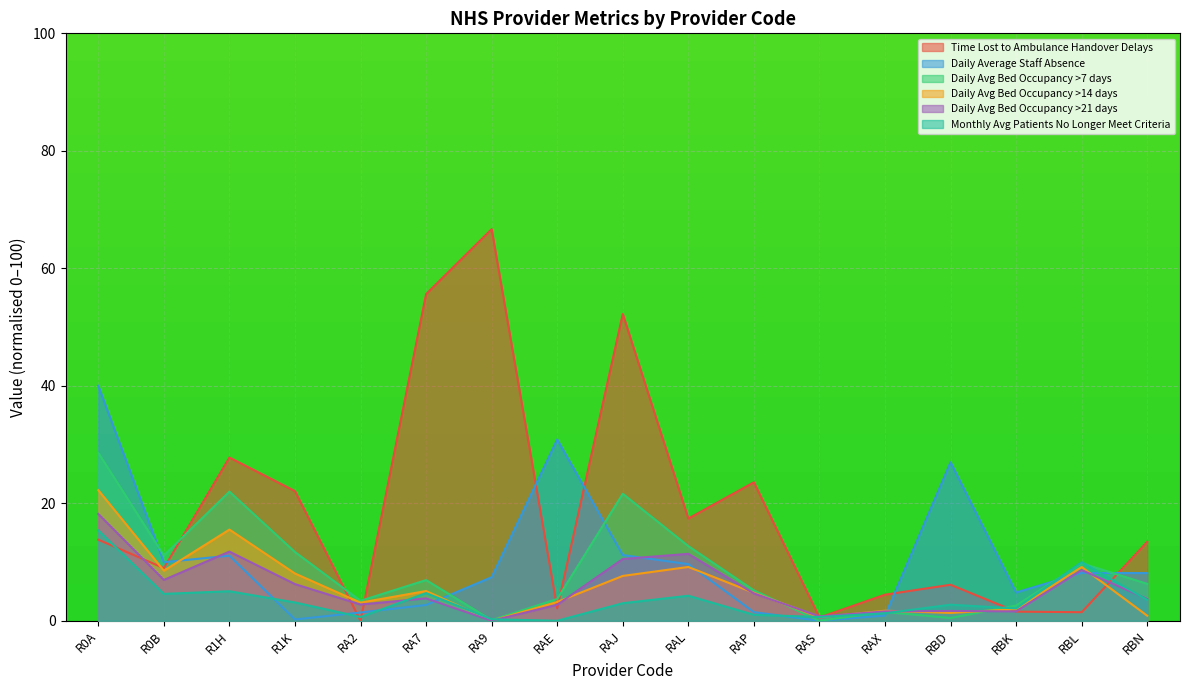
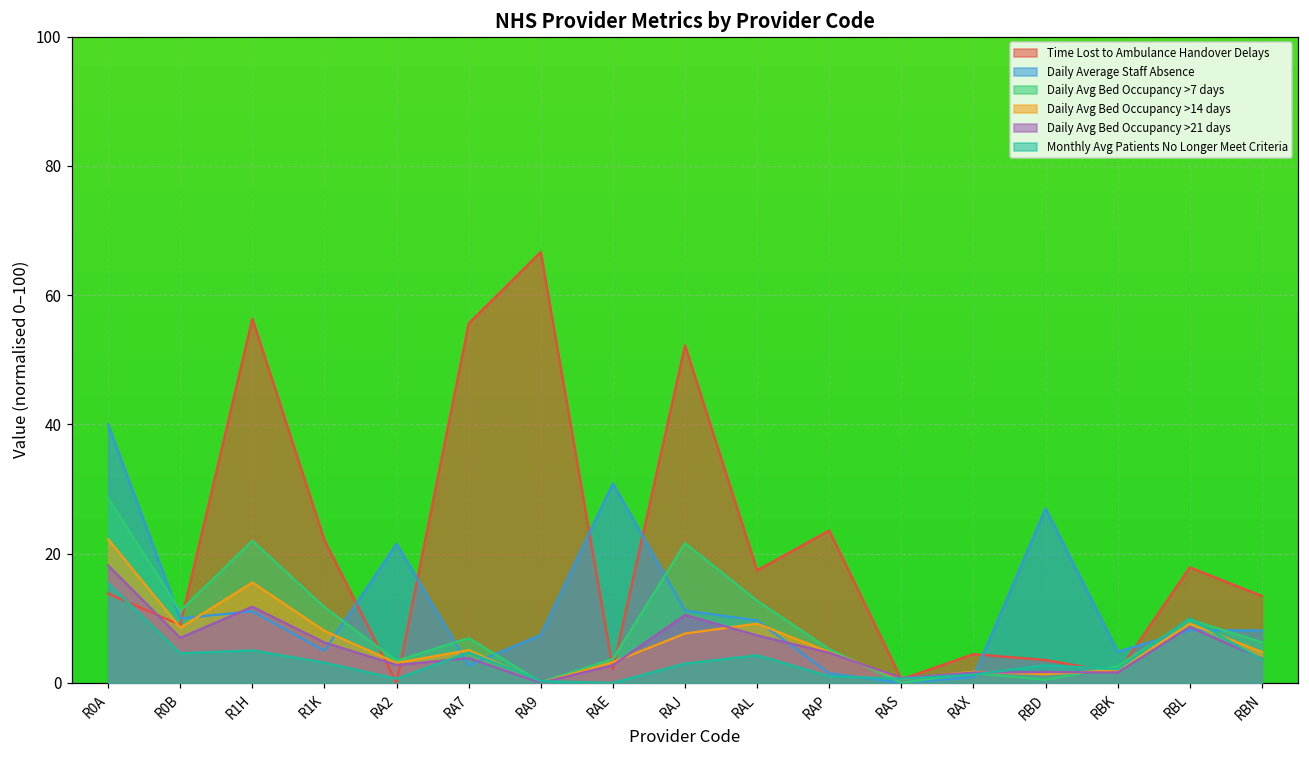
Time Lost to Ambulance Handover Delays, R1H: 28 -> 56
Daily Average Staff Absence, R1K: 0 -> 5
Daily Average Staff Absence, RA2: 1 -> 22
Daily Avg Bed Occupancy >21 days, RAL: 11 -> 7
Time Lost to Ambulance Handover Delays, RBD: 6 -> 4
Time Lost to Ambulance Handover Delays, RBL: 1 -> 18
Daily Avg Bed Occupancy >14 days, RBN: 1 -> 5
